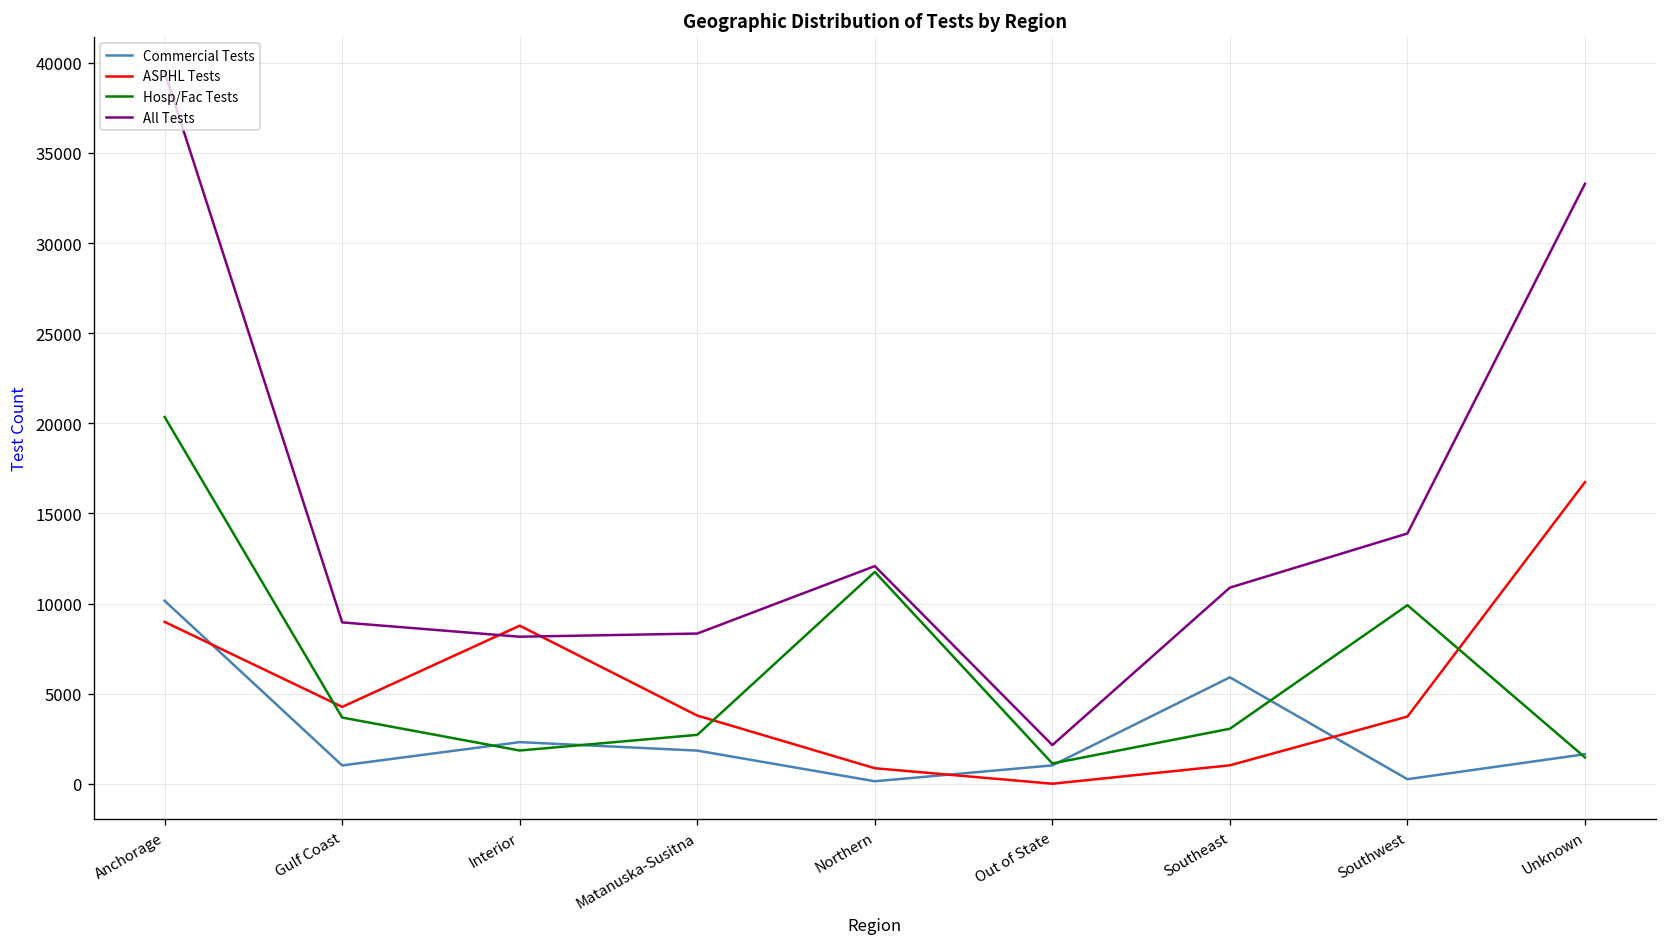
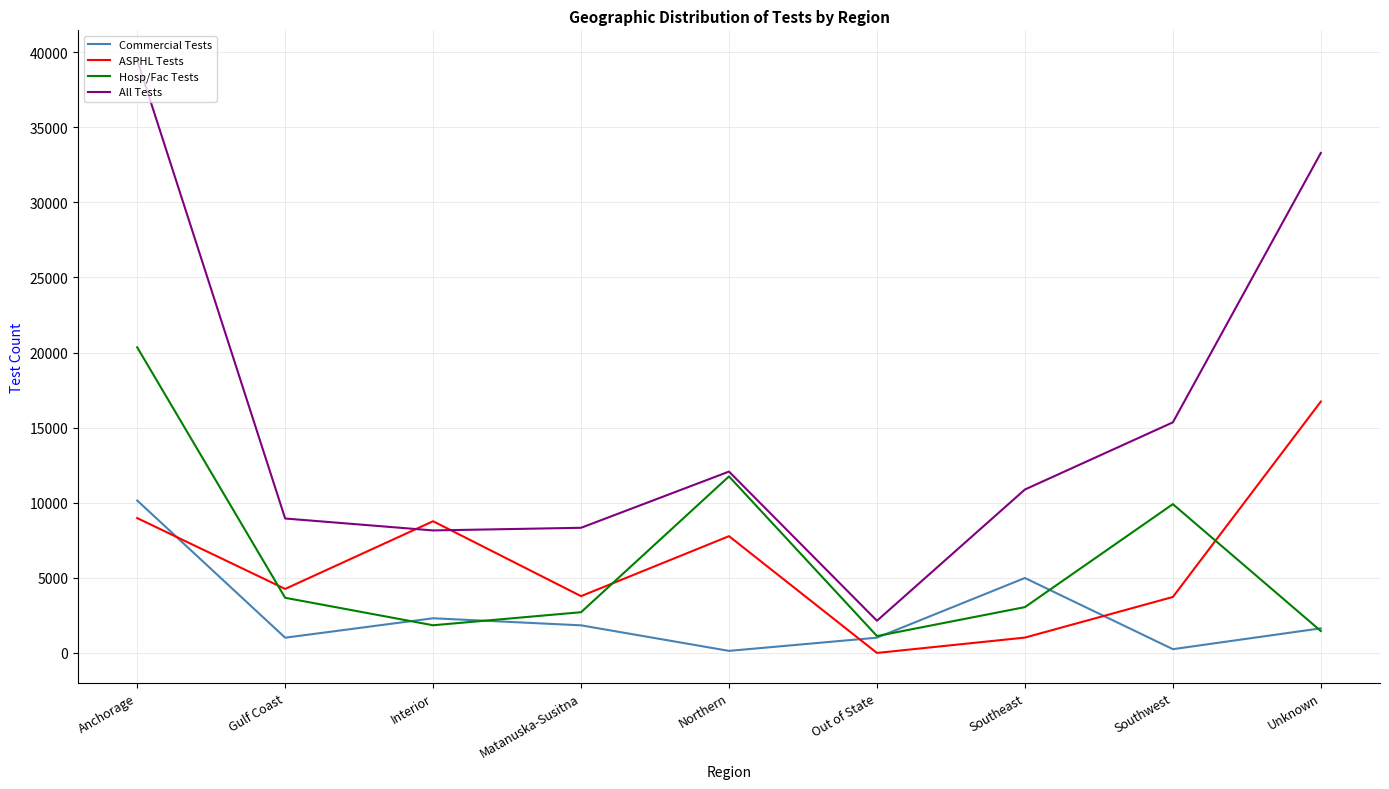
ASPHL Tests, Northern: 900 -> 7800
Commercial Tests, Southeast: 5900 -> 5000
All Tests, Southwest: 13900 -> 15400
